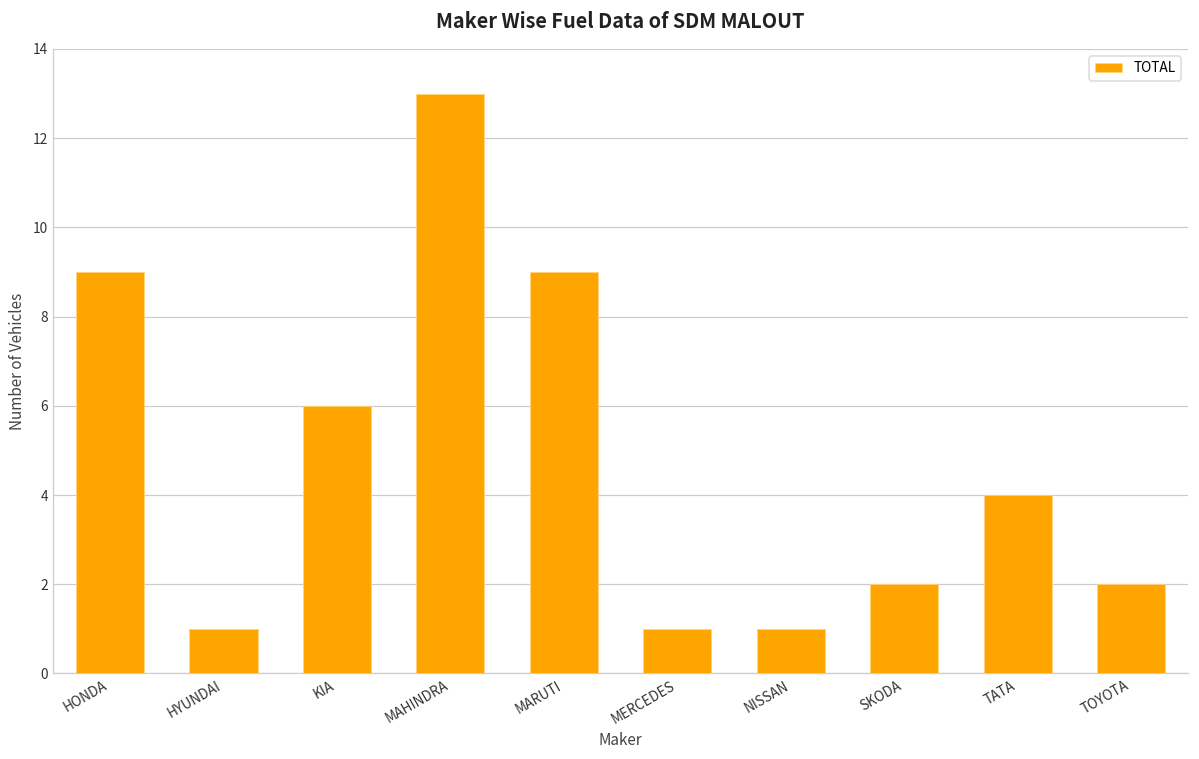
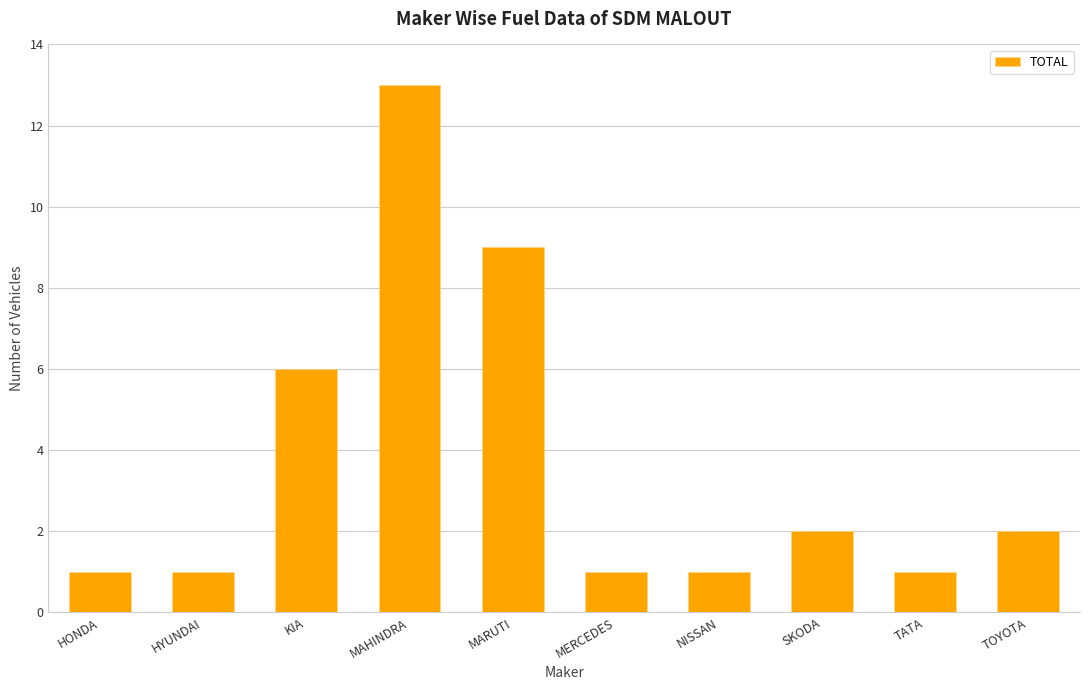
HONDA: 9 -> 1
TATA: 4 -> 1
